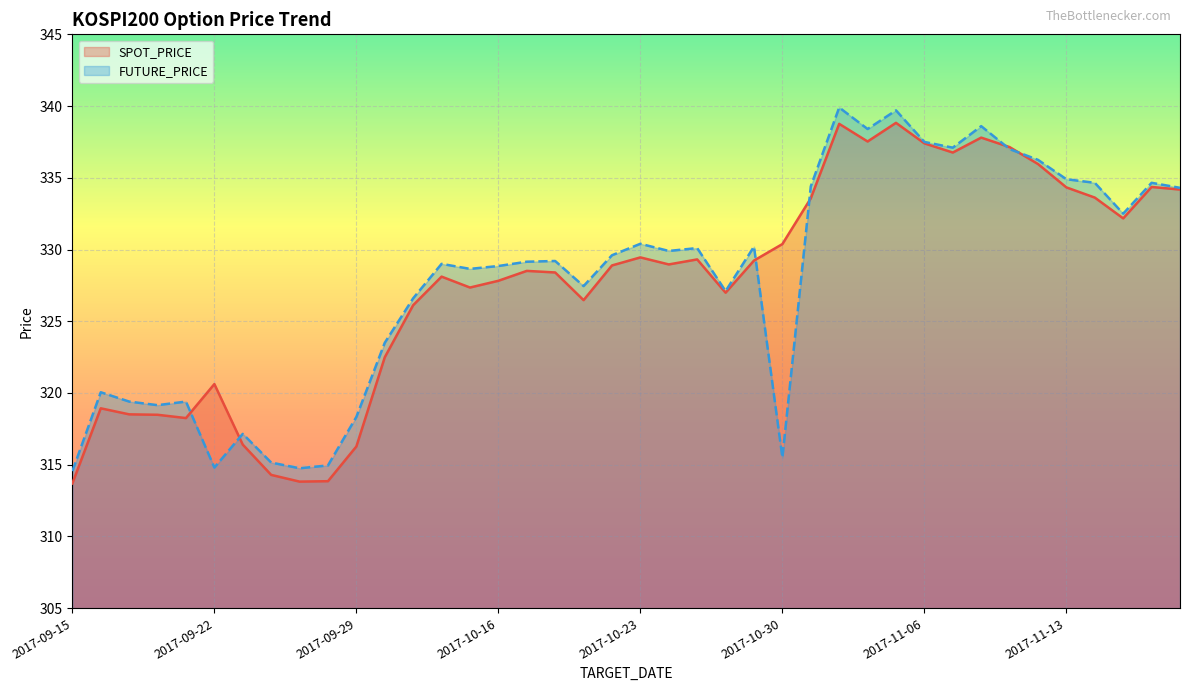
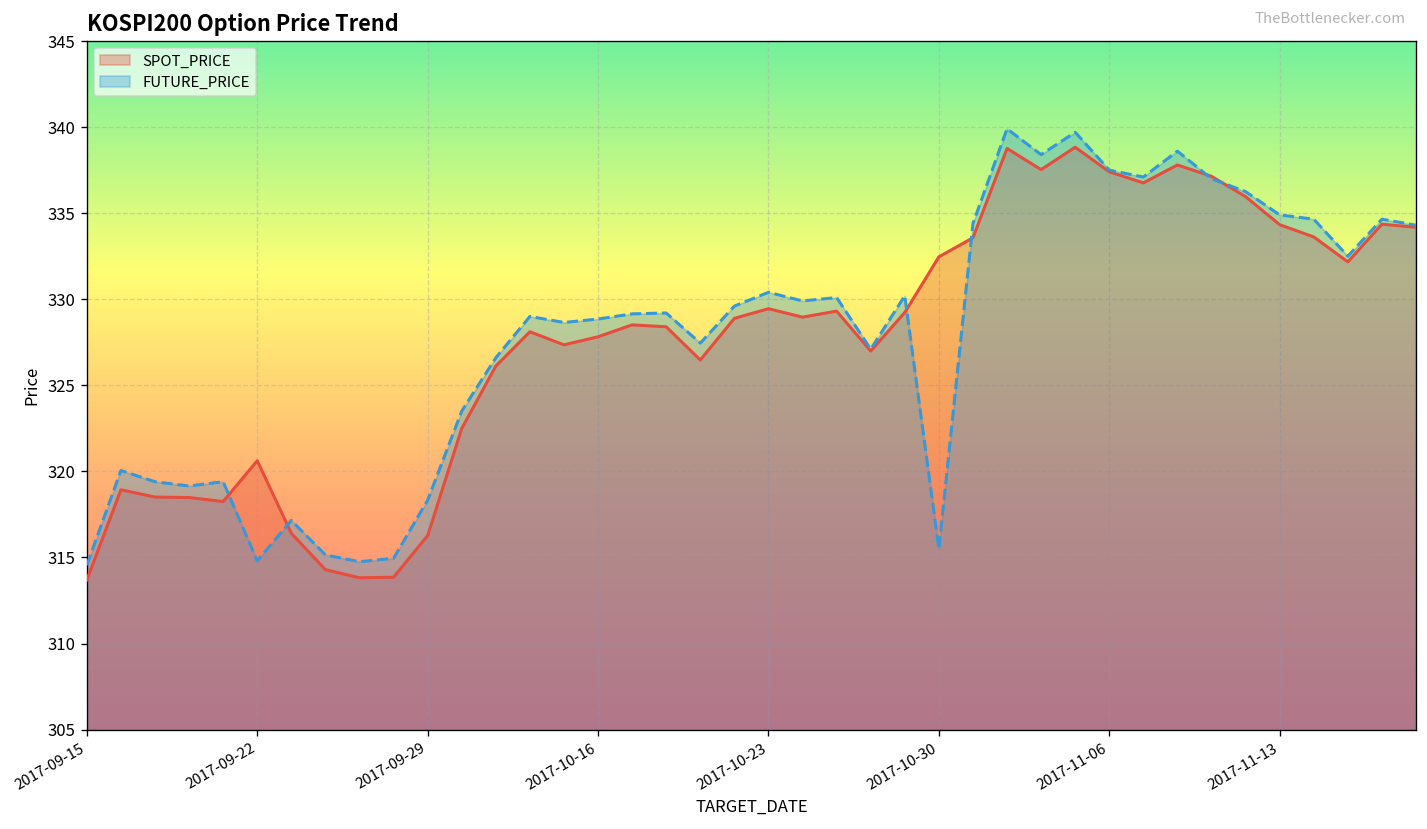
SPOT_PRICE, 2017-10-30: 330.4 -> 332.5
